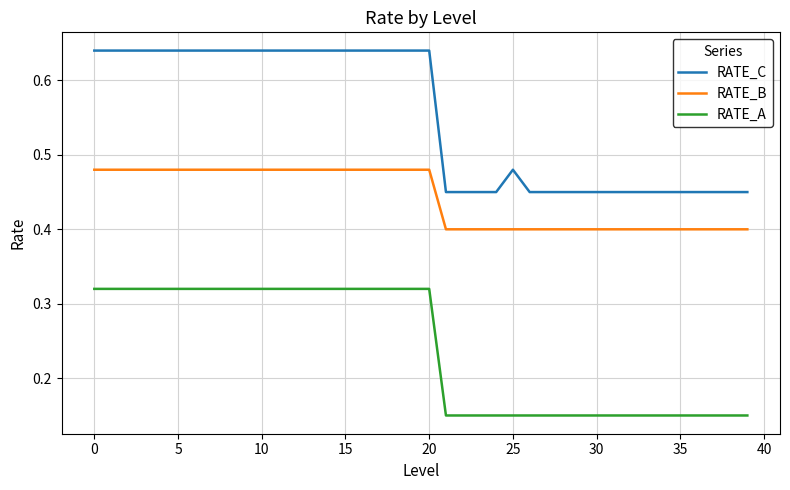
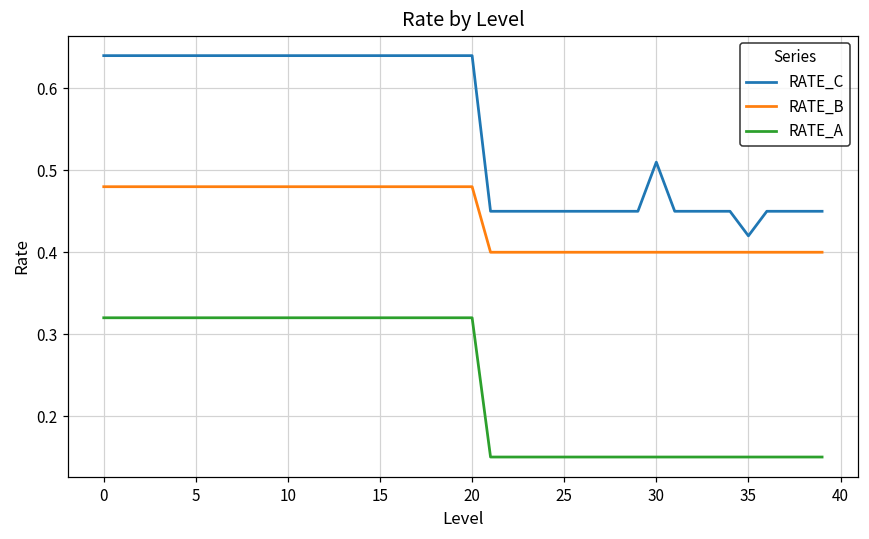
RATE_C, 25: 0.48 -> 0.45
RATE_C, 30: 0.45 -> 0.51
RATE_C, 35: 0.45 -> 0.42
